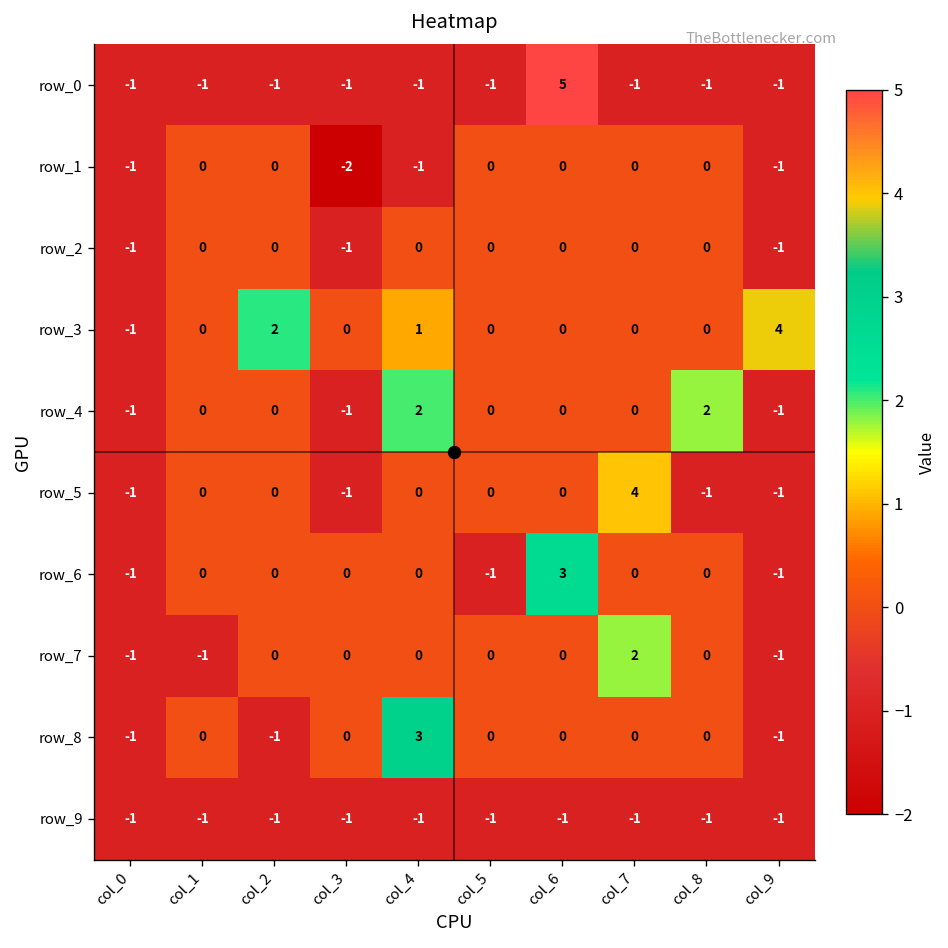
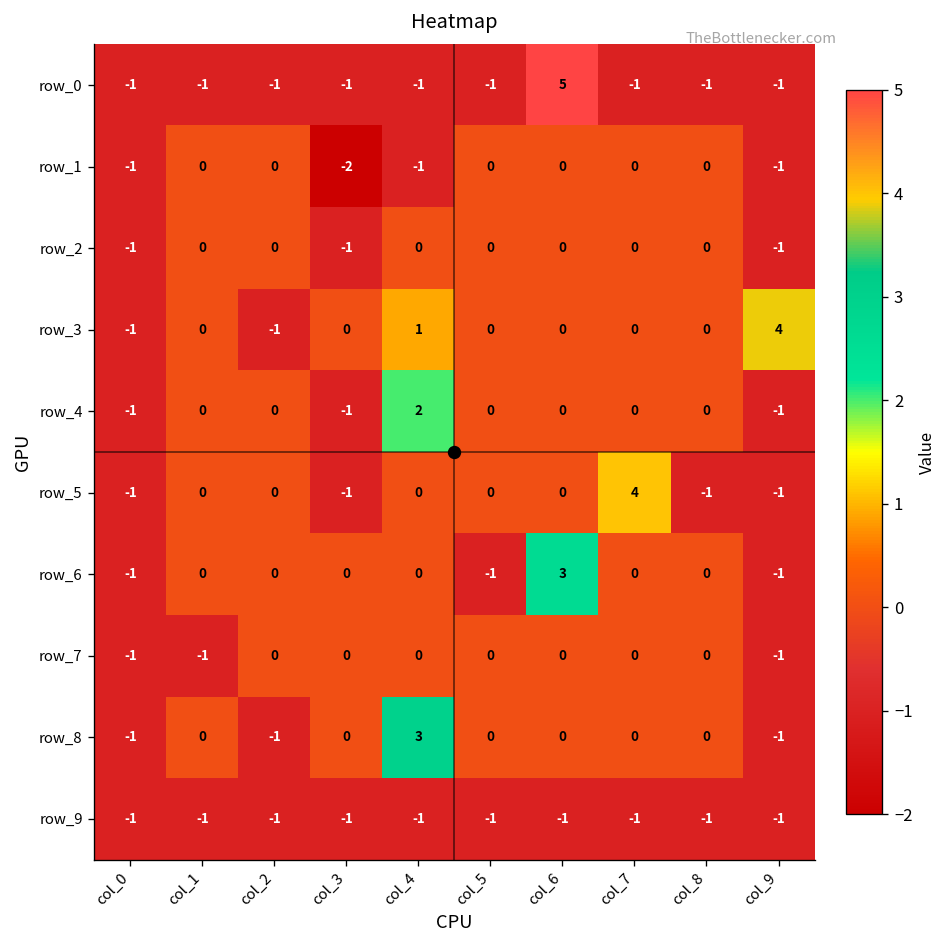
row_3, col_2: 2 -> -1
row_4, col_8: 2 -> 0
row_7, col_7: 2 -> 0
